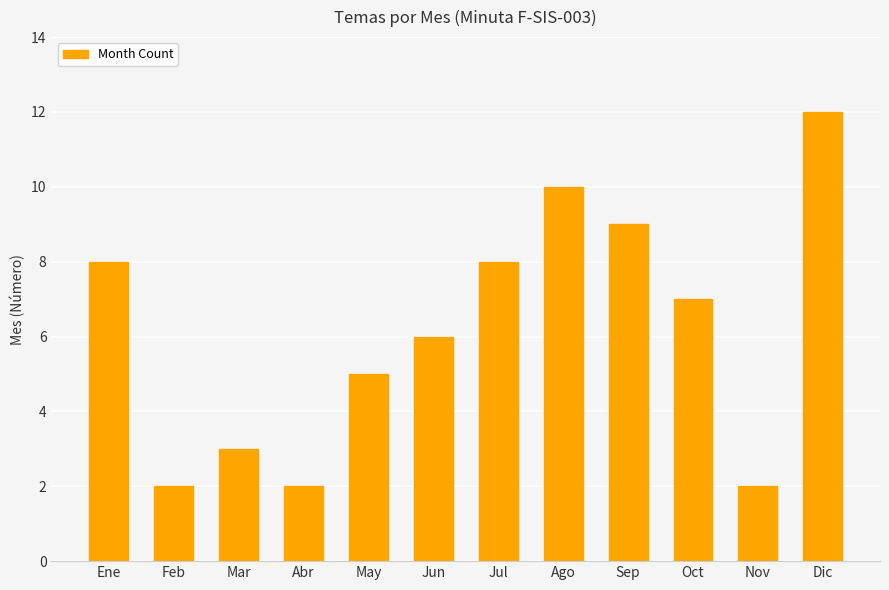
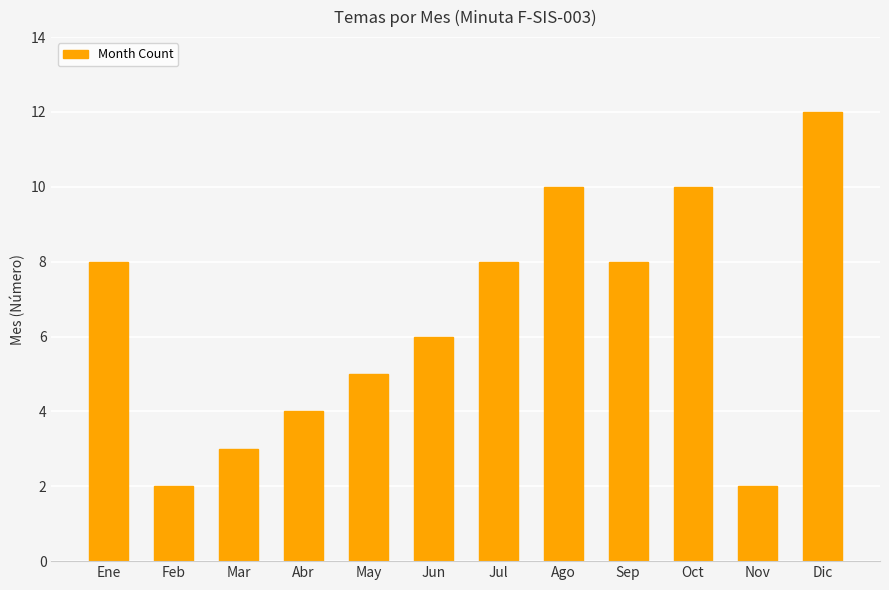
Abr: 2 -> 4
Sep: 9 -> 8
Oct: 7 -> 10
